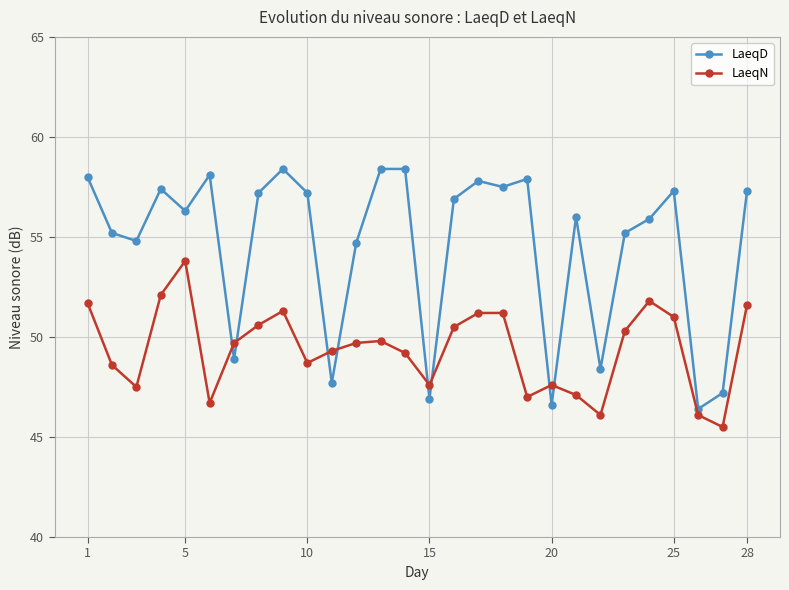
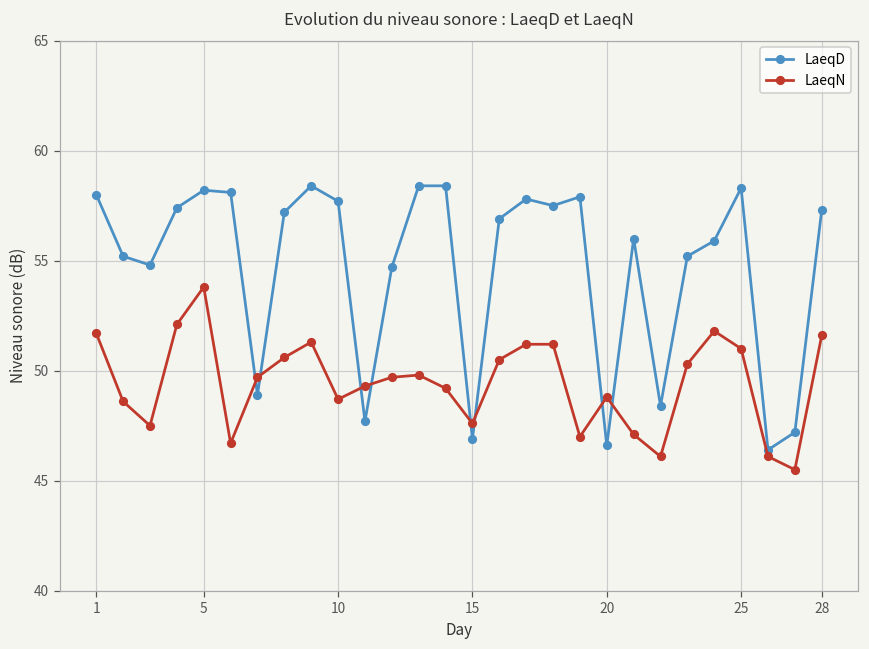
LaeqD, 5: 56.3 -> 58.2
LaeqD, 10: 57.2 -> 57.7
LaeqN, 20: 47.6 -> 48.8
LaeqD, 25: 57.3 -> 58.3
